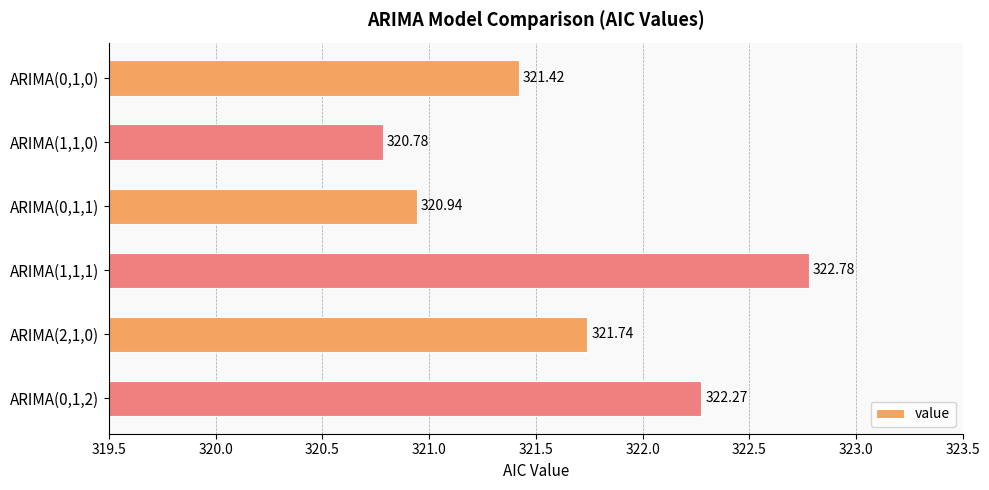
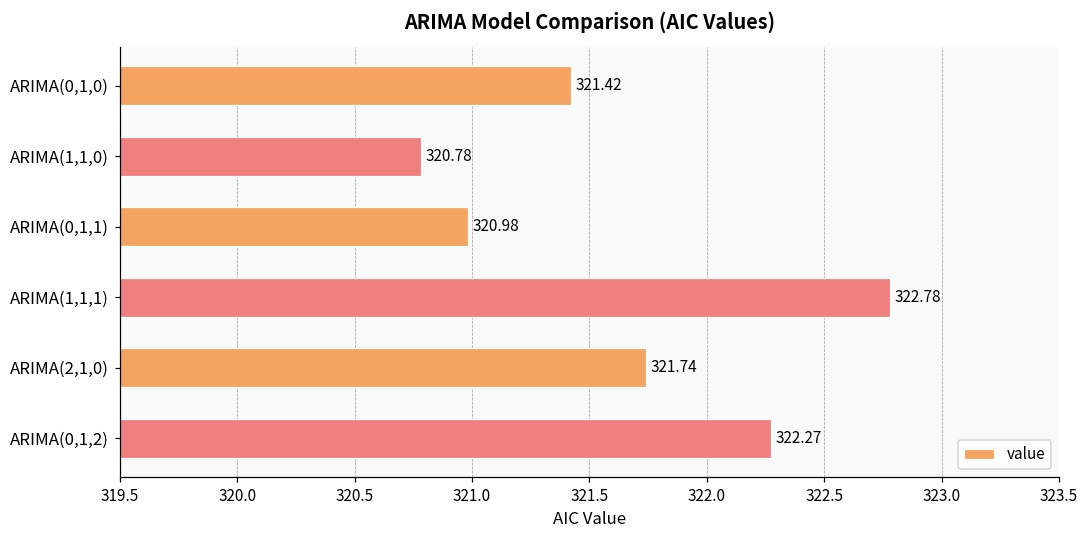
ARIMA(0,1,1): 320.94 -> 320.98
